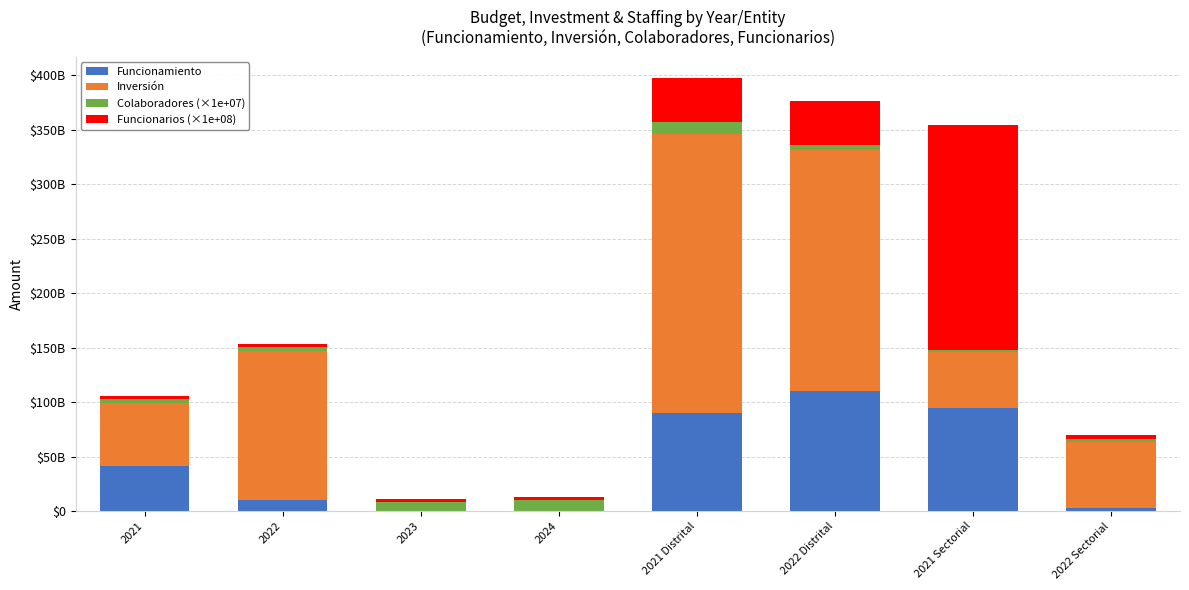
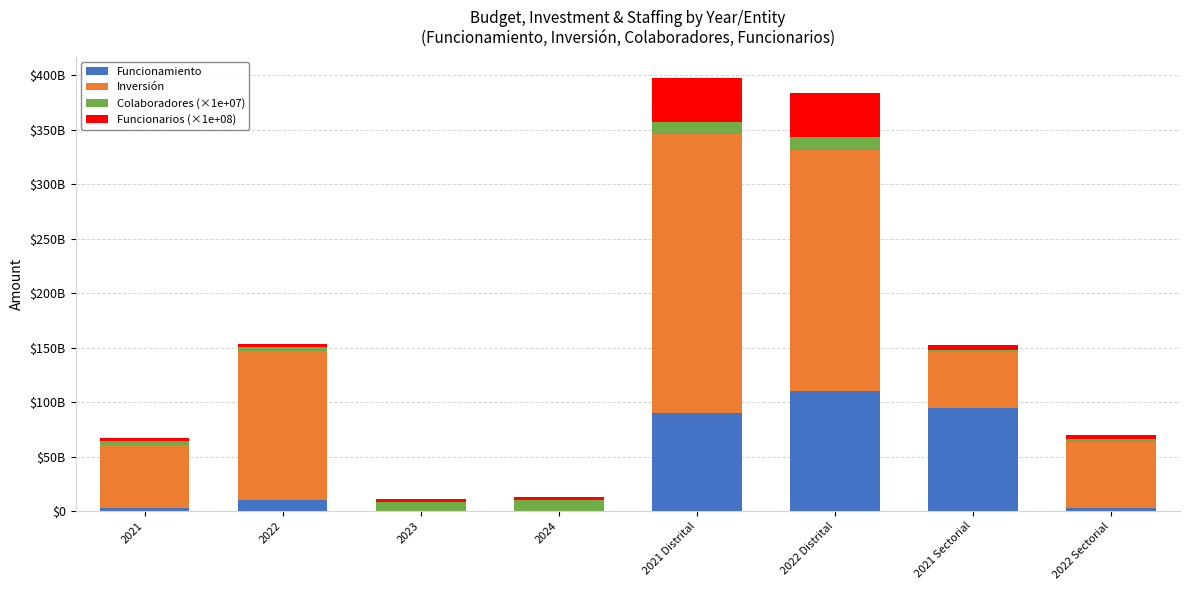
Funcionamiento, 2021: $42000000000 -> $3000000000
Colaboradores (×1e+07), 2022 Distrital: $4000000000 -> $12000000000
Funcionarios (×1e+08), 2021 Sectorial: $207000000000 -> $4000000000
